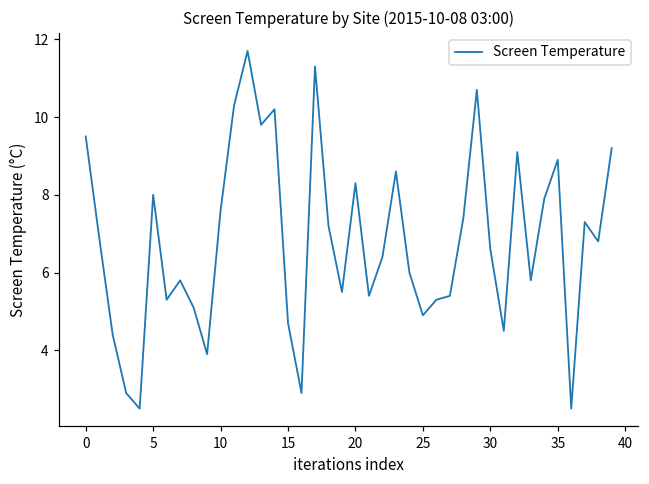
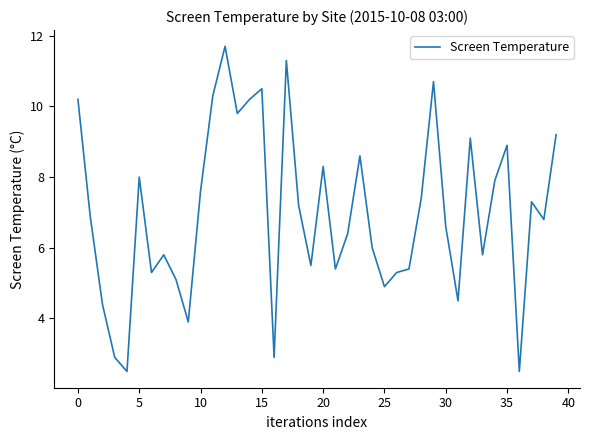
0: 9.5 -> 10.2
15: 4.7 -> 10.5
